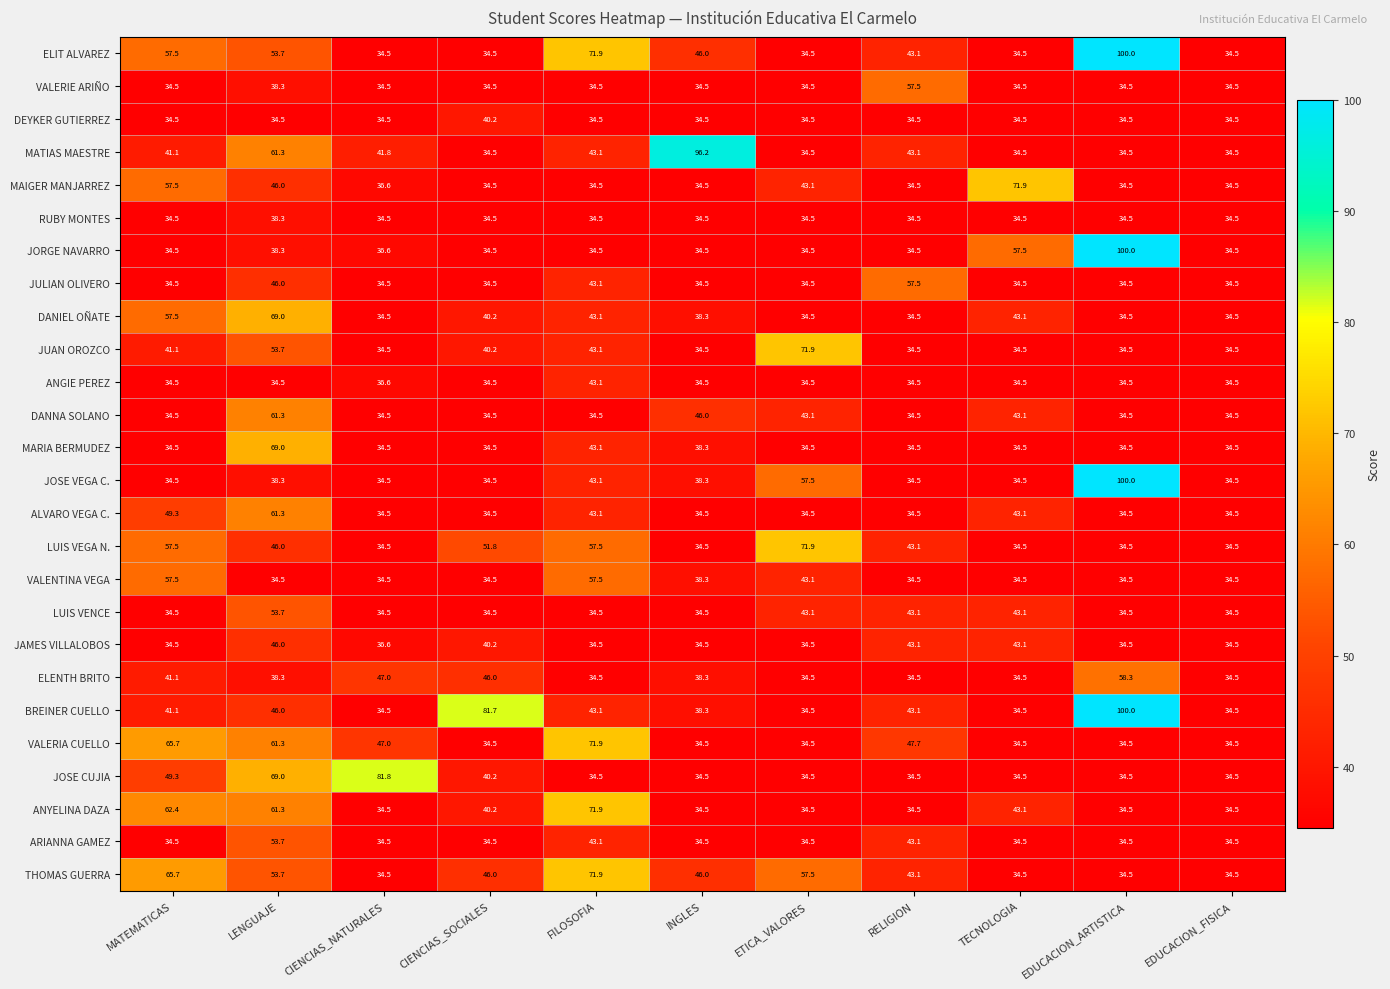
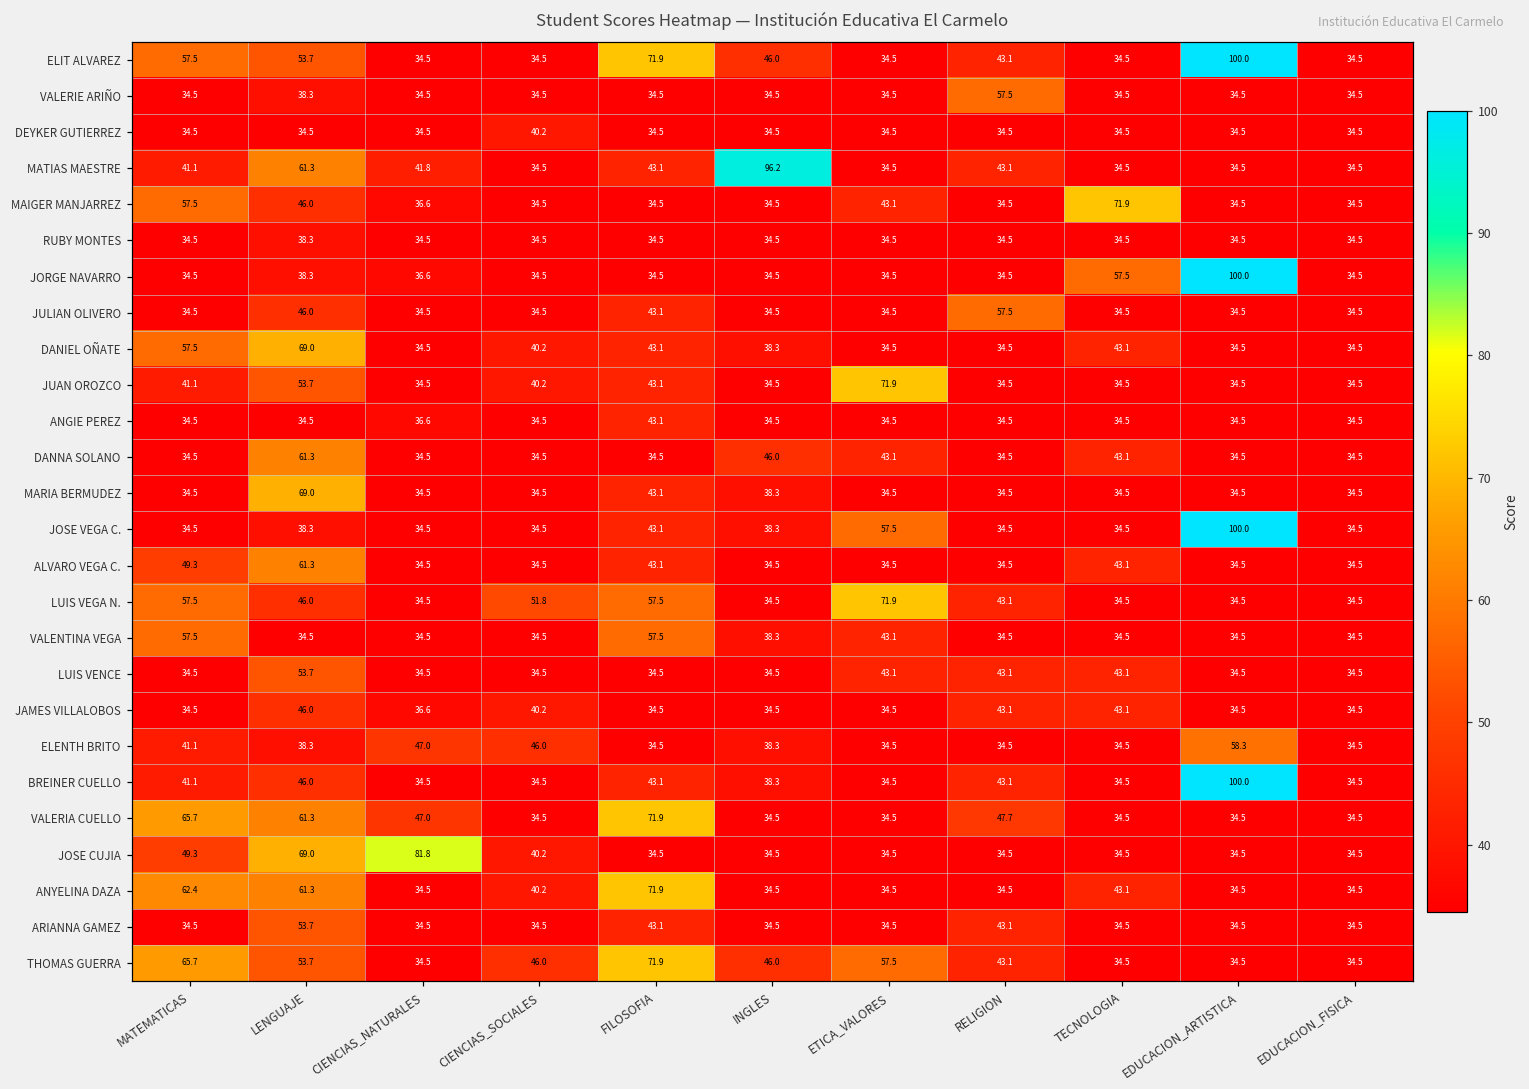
BREINER CUELLO, CIENCIAS_SOCIALES: 81.7 -> 34.5
